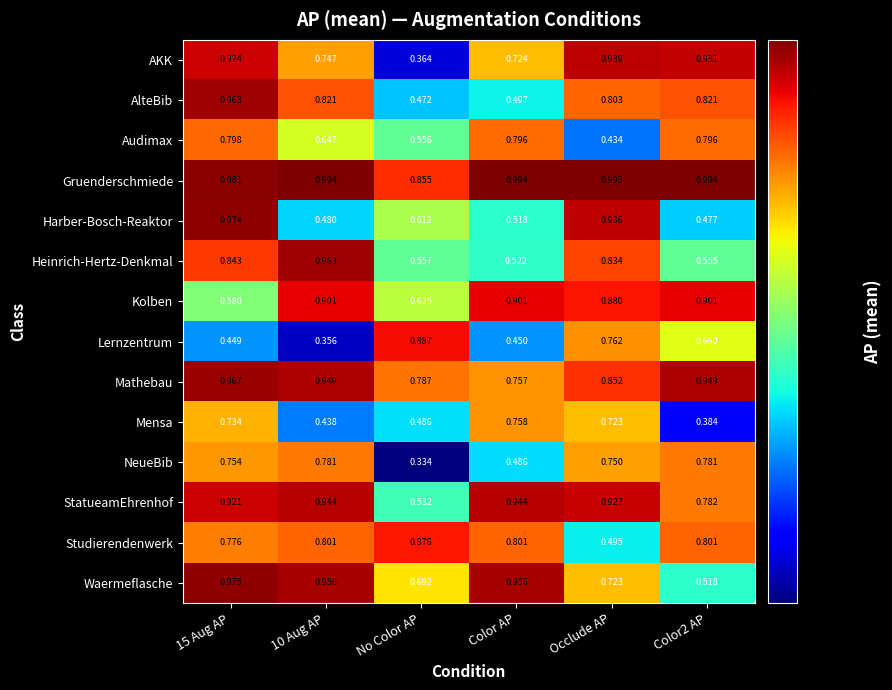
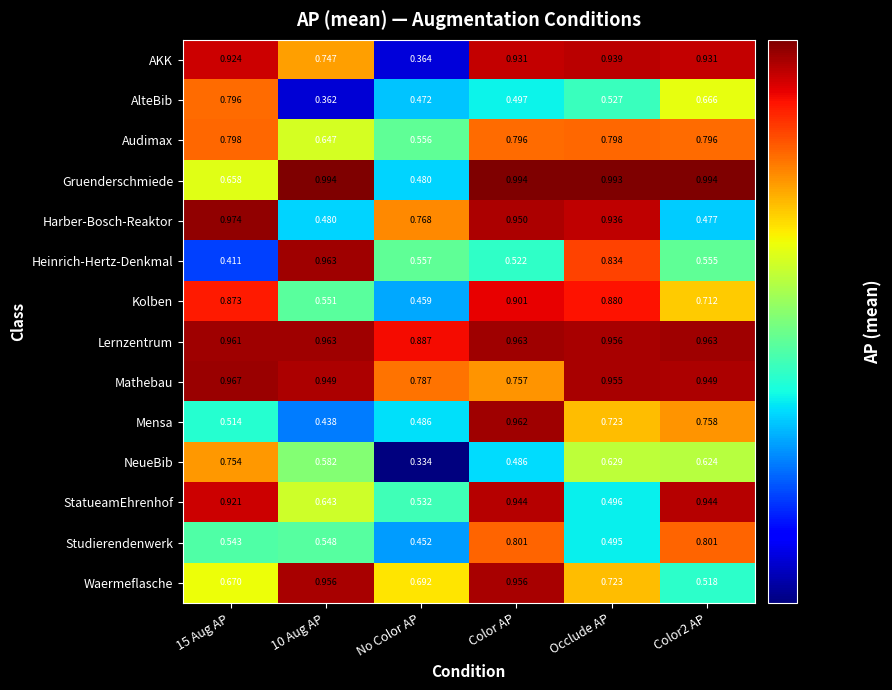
AKK, Color AP: 0.724 -> 0.931
AlteBib, 15 Aug AP: 0.963 -> 0.796
AlteBib, 10 Aug AP: 0.821 -> 0.362
AlteBib, Occlude AP: 0.803 -> 0.527
AlteBib, Color2 AP: 0.821 -> 0.666
Audimax, Occlude AP: 0.434 -> 0.798
Gruenderschmiede, 15 Aug AP: 0.981 -> 0.658
Gruenderschmiede, No Color AP: 0.855 -> 0.480
Harber-Bosch-Reaktor, No Color AP: 0.612 -> 0.768
Harber-Bosch-Reaktor, Color AP: 0.518 -> 0.950
Heinrich-Hertz-Denkmal, 15 Aug AP: 0.843 -> 0.411
Kolben, 15 Aug AP: 0.580 -> 0.873
Kolben, 10 Aug AP: 0.901 -> 0.551
Kolben, No Color AP: 0.625 -> 0.459
Kolben, Color2 AP: 0.901 -> 0.712
Lernzentrum, 15 Aug AP: 0.449 -> 0.961
Lernzentrum, 10 Aug AP: 0.356 -> 0.963
Lernzentrum, Color AP: 0.450 -> 0.963
Lernzentrum, Occlude AP: 0.762 -> 0.956
Lernzentrum, Color2 AP: 0.660 -> 0.963
Mathebau, Occlude AP: 0.852 -> 0.955
Mensa, 15 Aug AP: 0.734 -> 0.514
Mensa, Color AP: 0.758 -> 0.962
Mensa, Color2 AP: 0.384 -> 0.758
NeueBib, 10 Aug AP: 0.781 -> 0.582
NeueBib, Occlude AP: 0.750 -> 0.629
NeueBib, Color2 AP: 0.781 -> 0.624
StatueamEhrenhof, 10 Aug AP: 0.944 -> 0.643
StatueamEhrenhof, Occlude AP: 0.927 -> 0.496
StatueamEhrenhof, Color2 AP: 0.782 -> 0.944
Studierendenwerk, 15 Aug AP: 0.776 -> 0.543
Studierendenwerk, 10 Aug AP: 0.801 -> 0.548
Studierendenwerk, No Color AP: 0.876 -> 0.452
Waermeflasche, 15 Aug AP: 0.975 -> 0.670
